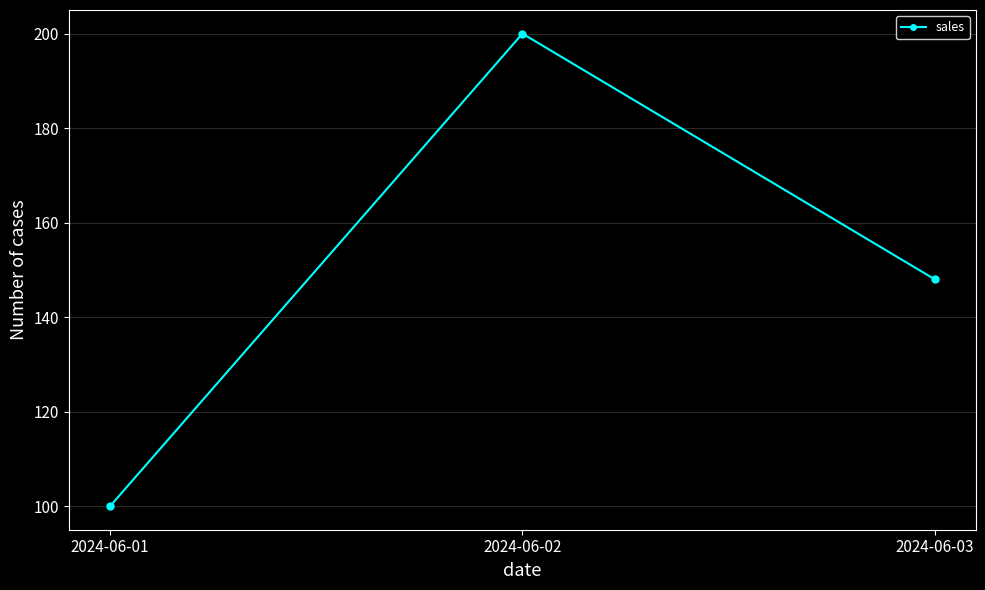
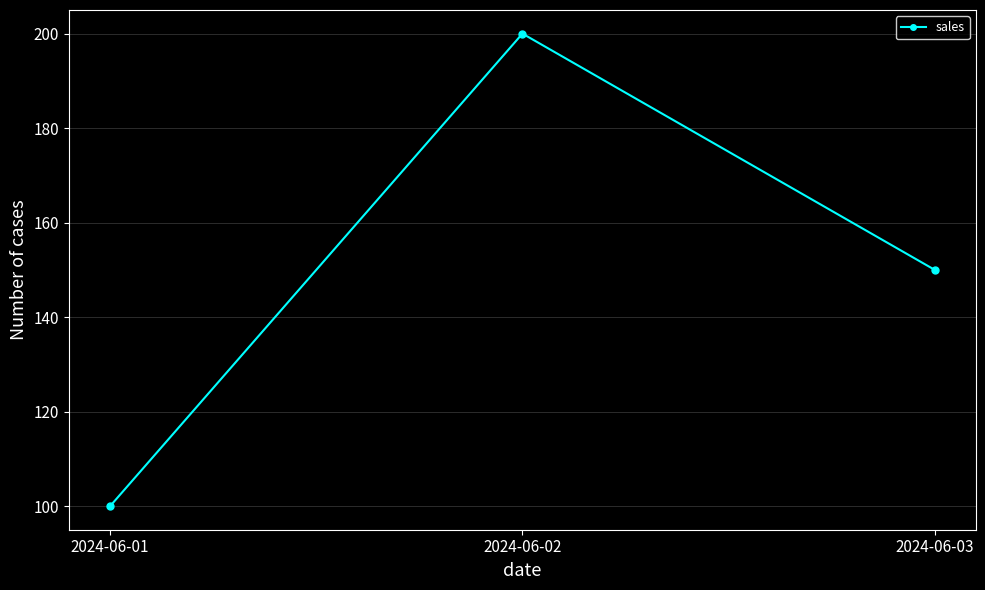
2024-06-03: 148 -> 150
